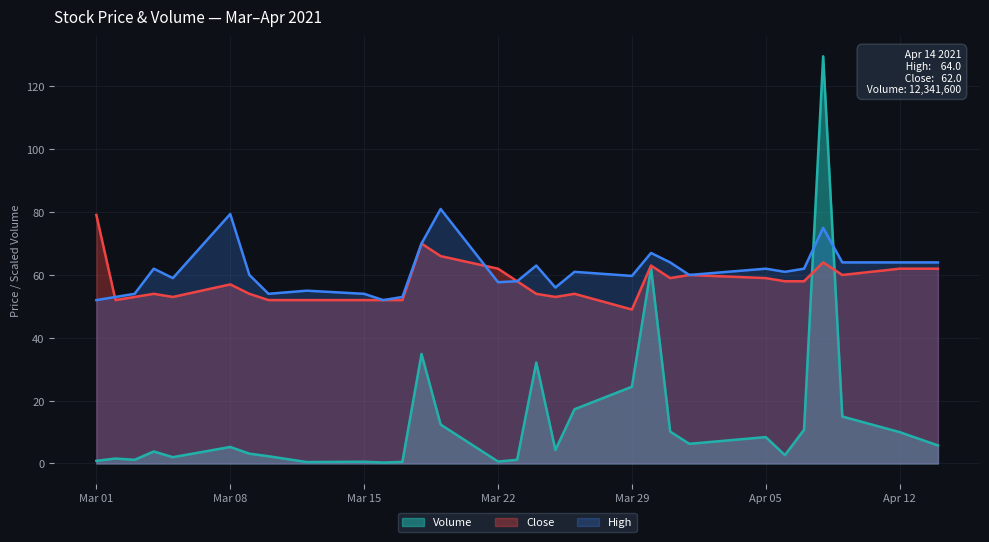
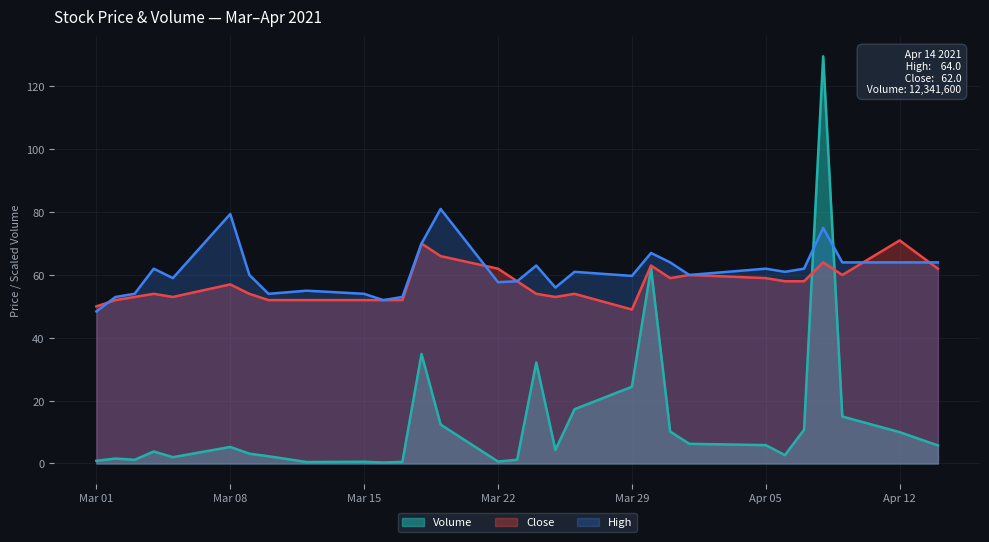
Close, Mar 01: 79 -> 50
High, Mar 01: 52 -> 48
Volume, Apr 05: 8 -> 6
Close, Apr 12: 62 -> 71
